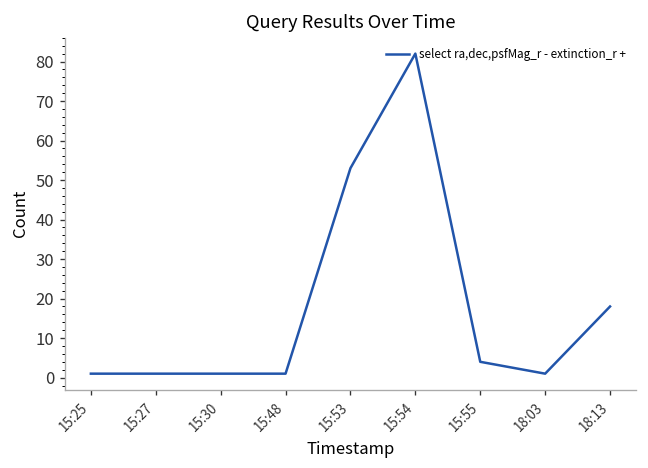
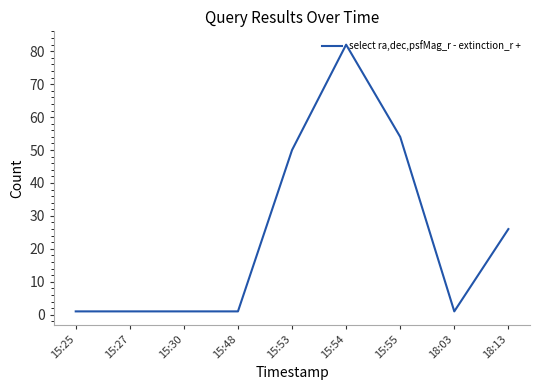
15:53: 53 -> 50
15:55: 4 -> 54
18:13: 18 -> 26
